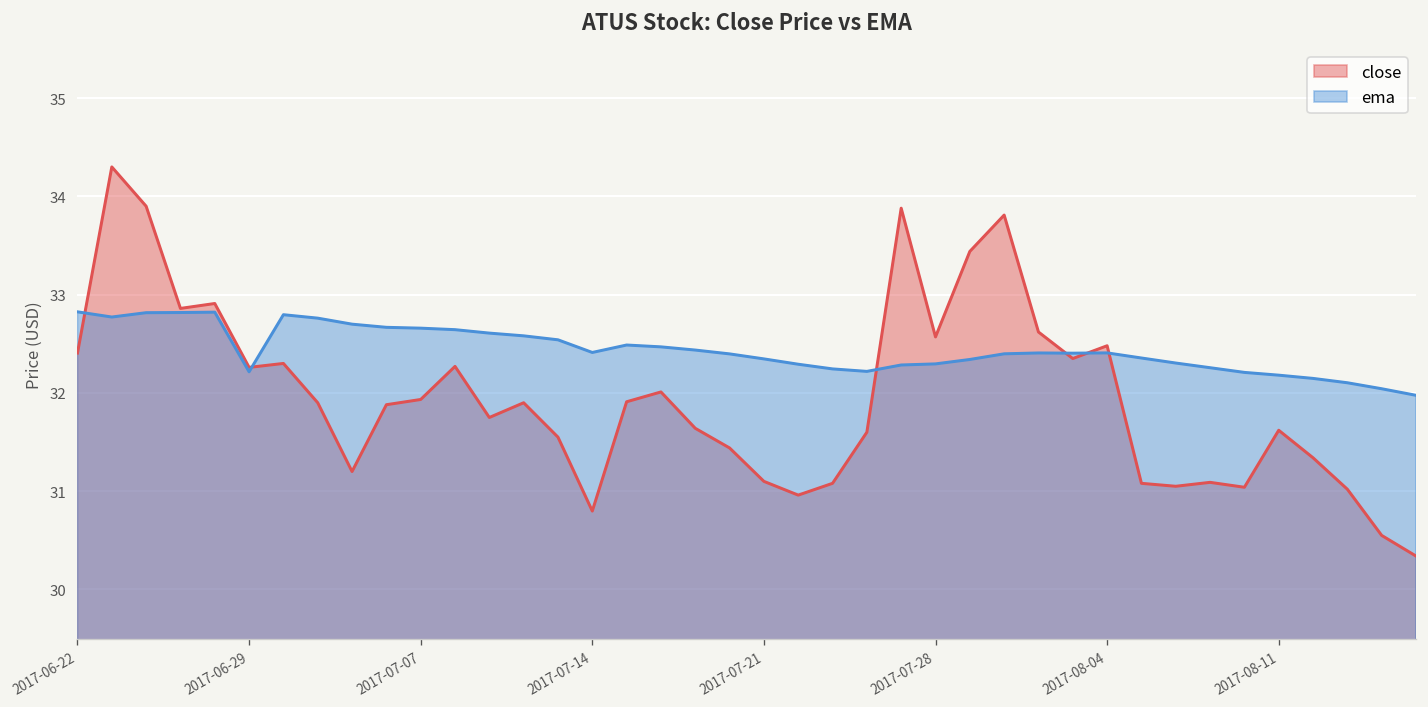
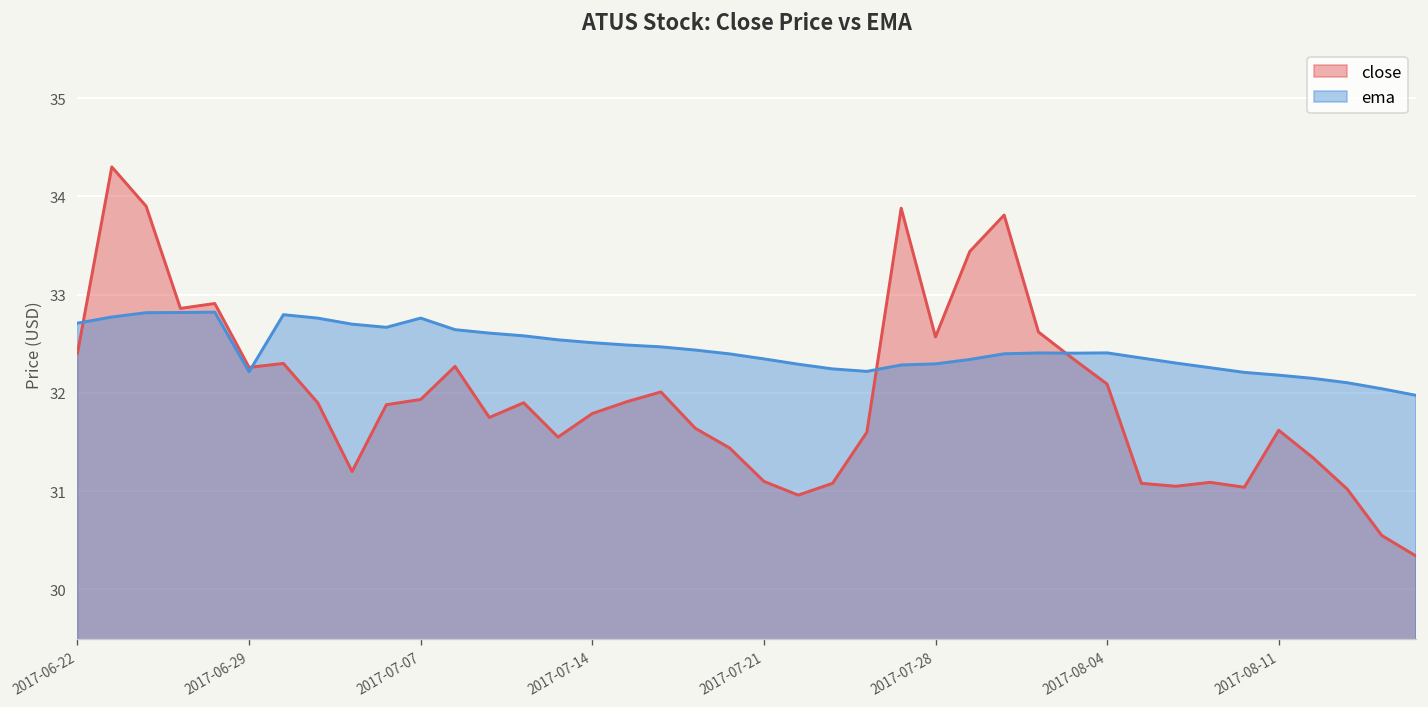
ema, 2017-06-22: 32.8 -> 32.7
ema, 2017-07-07: 32.7 -> 32.8
close, 2017-07-14: 30.8 -> 31.8
ema, 2017-07-14: 32.4 -> 32.5
close, 2017-08-04: 32.5 -> 32.1
